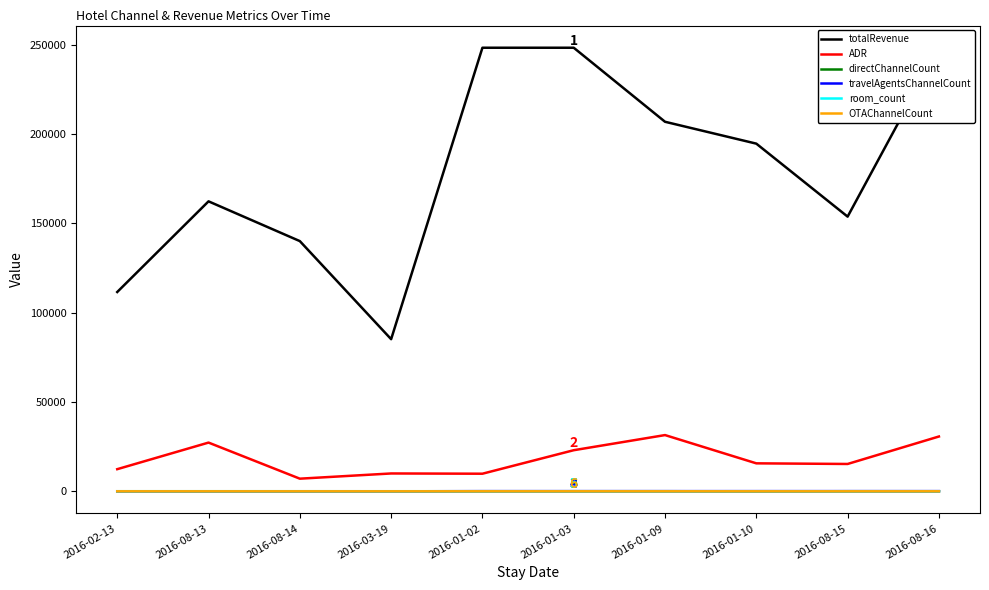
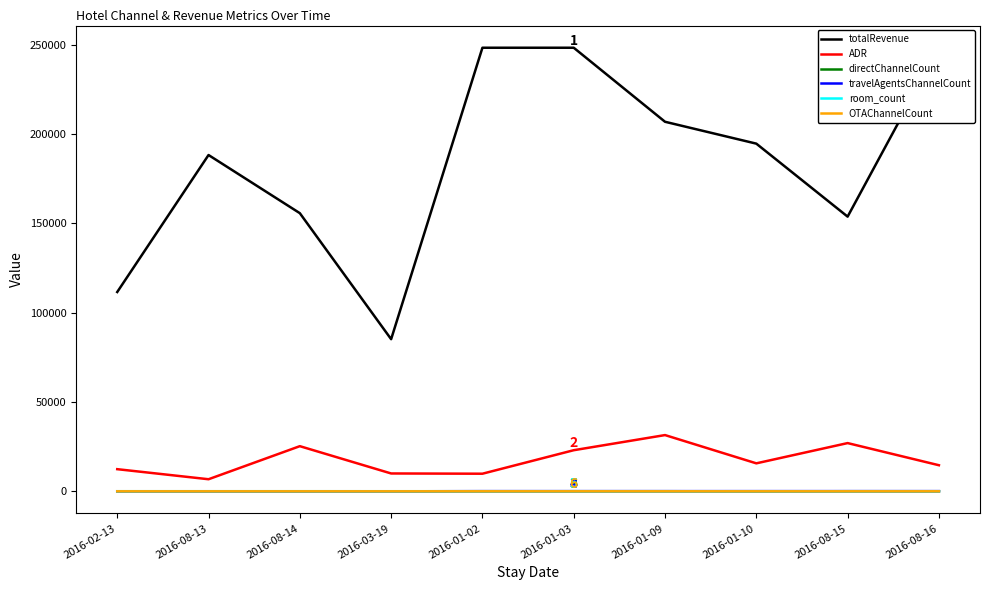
totalRevenue, 2016-08-13: 162000 -> 188000
ADR, 2016-08-13: 27000 -> 7000
totalRevenue, 2016-08-14: 140000 -> 156000
ADR, 2016-08-14: 7000 -> 25000
ADR, 2016-08-15: 15000 -> 27000
ADR, 2016-08-16: 31000 -> 15000
